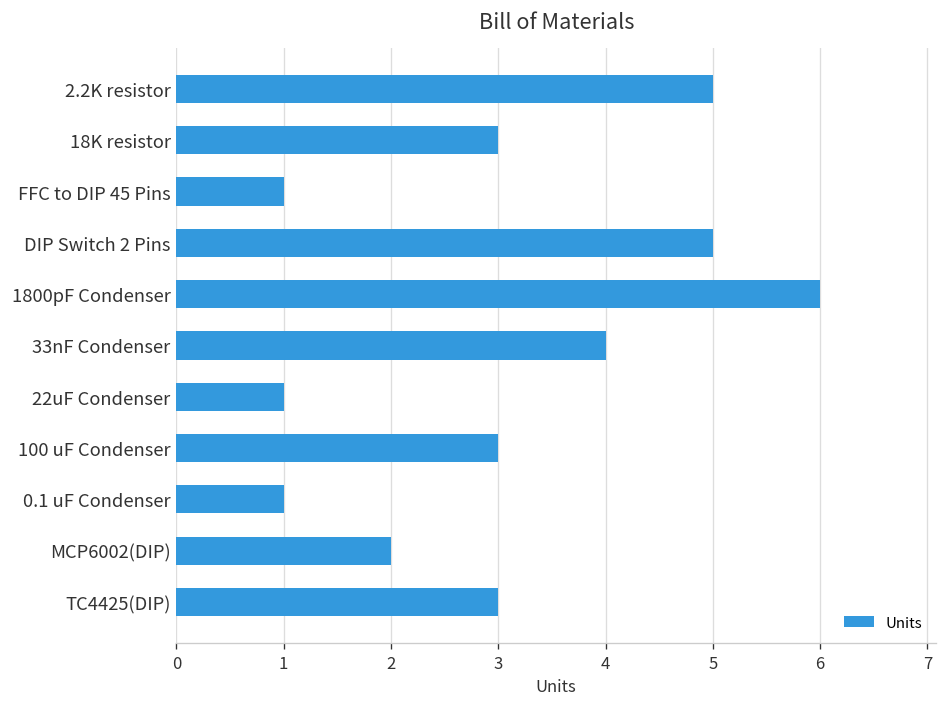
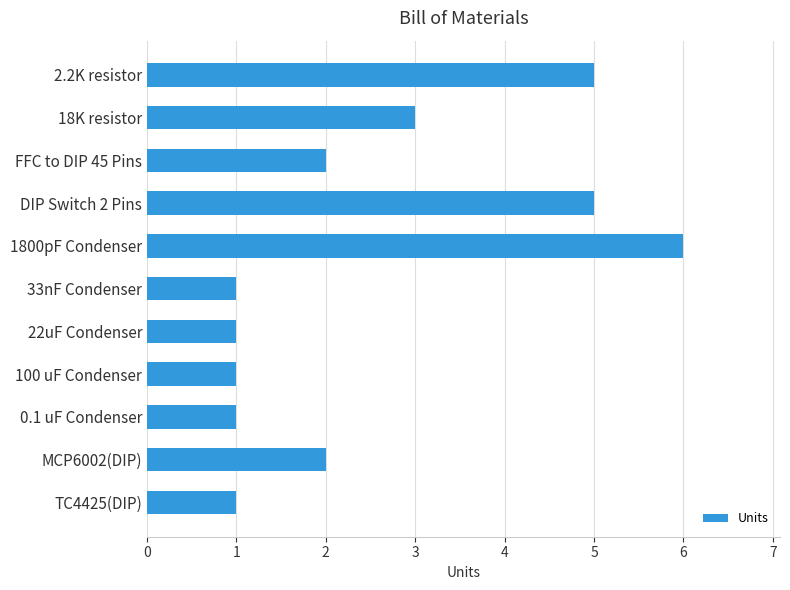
FFC to DIP 45 Pins: 1 -> 2
33nF Condenser: 4 -> 1
100 uF Condenser: 3 -> 1
TC4425(DIP): 3 -> 1
